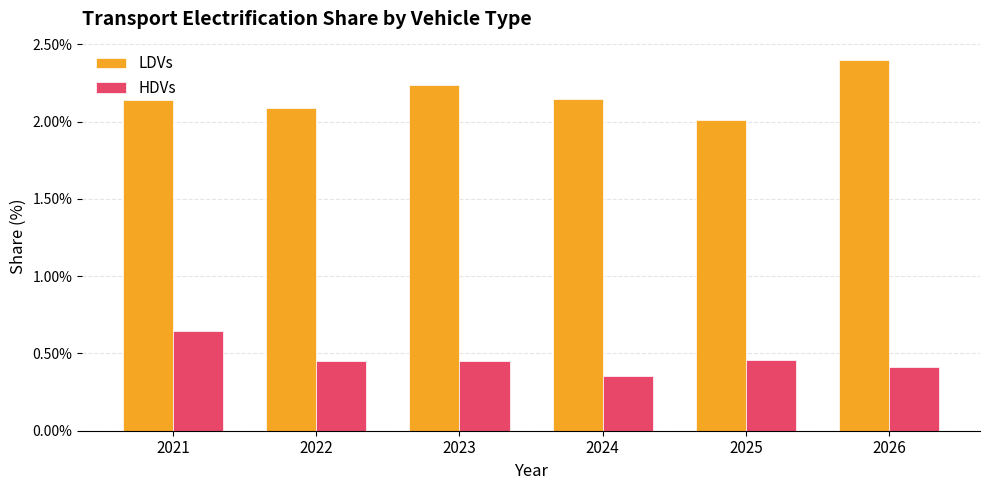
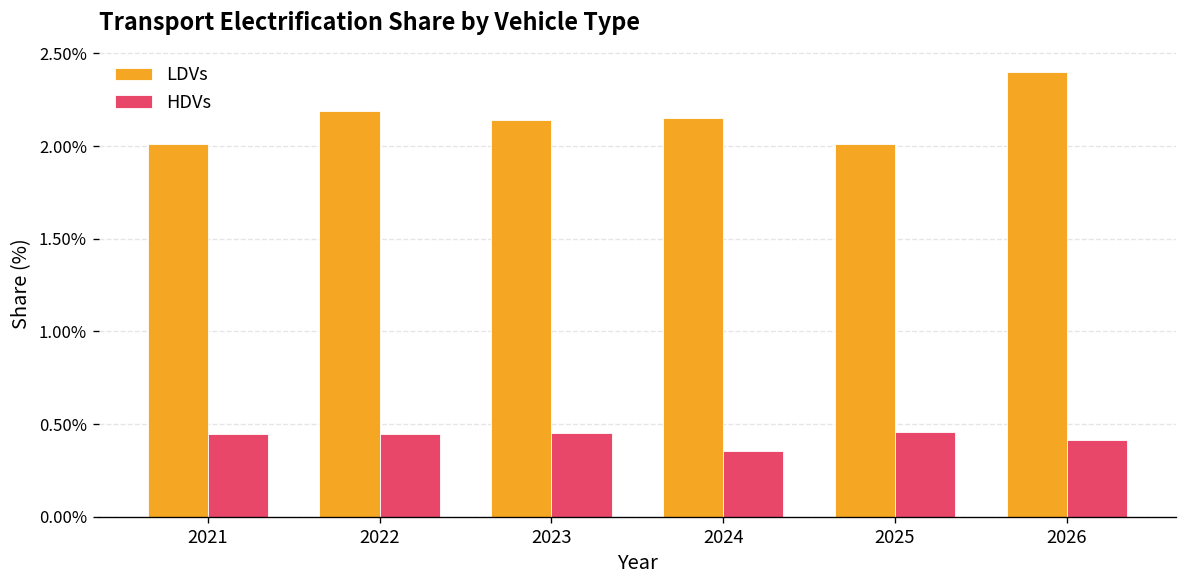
LDVs, 2021: 2.14% -> 2.01%
HDVs, 2021: 0.65% -> 0.45%
LDVs, 2022: 2.09% -> 2.19%
LDVs, 2023: 2.24% -> 2.14%
